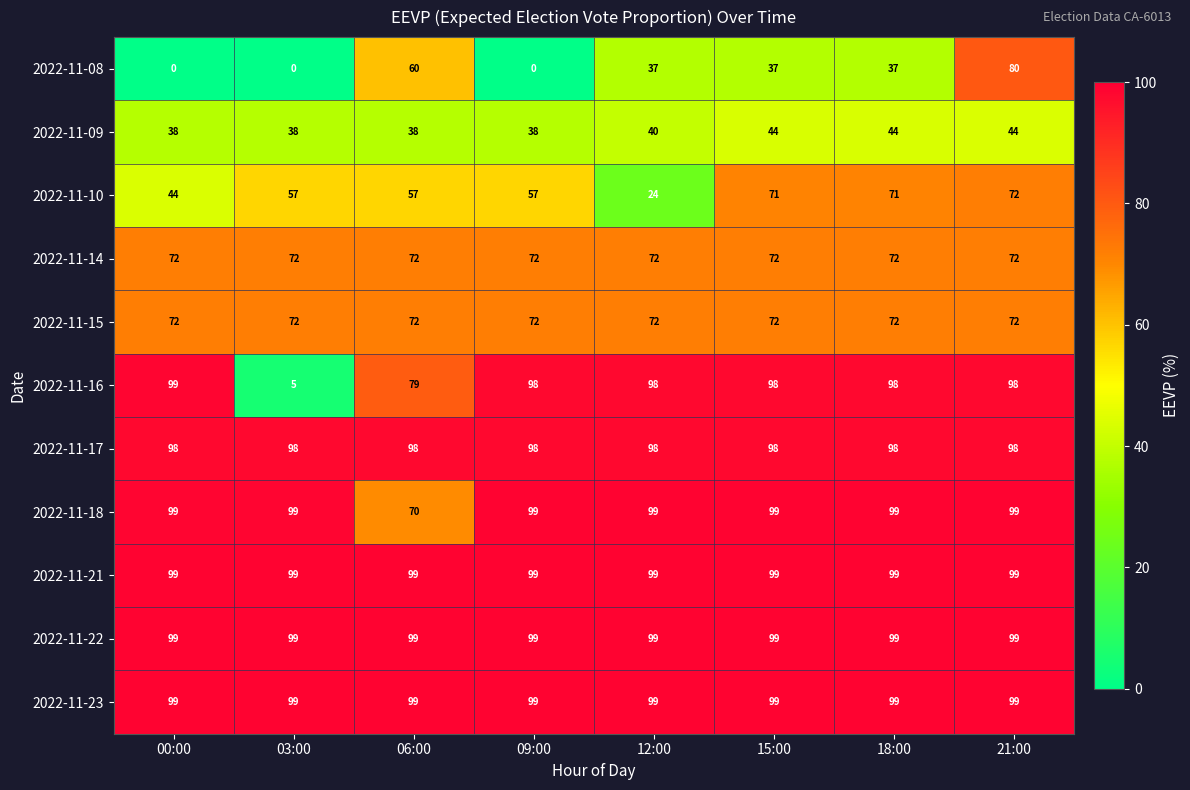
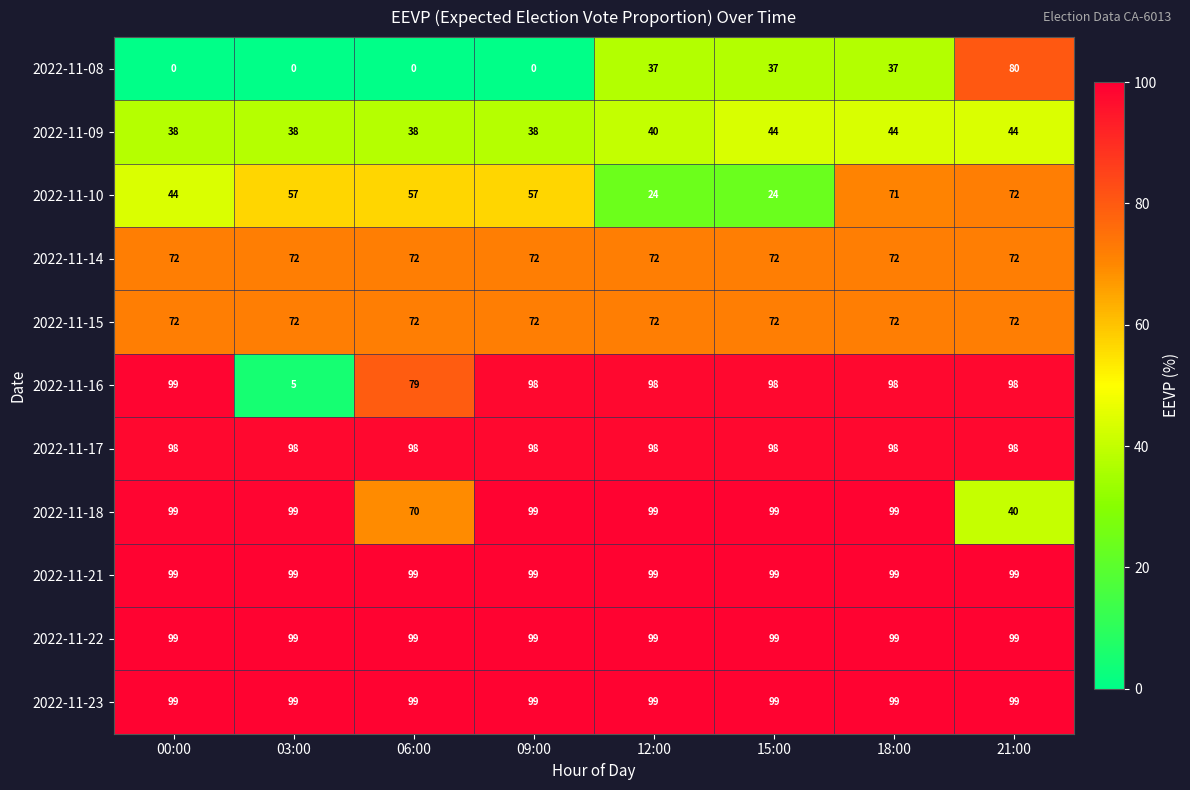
2022-11-08, 06:00: 60 -> 0
2022-11-10, 15:00: 71 -> 24
2022-11-18, 21:00: 99 -> 40
